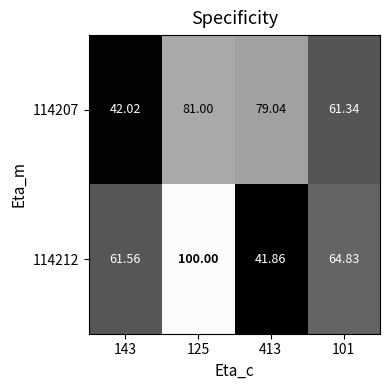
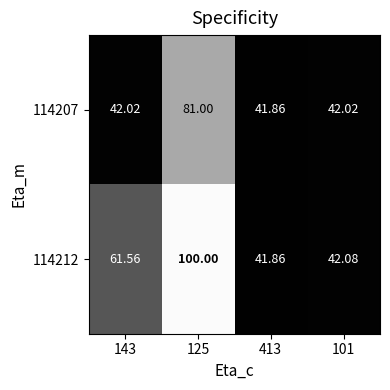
114207, 413: 79.04 -> 41.86
114207, 101: 61.34 -> 42.02
114212, 101: 64.83 -> 42.08
